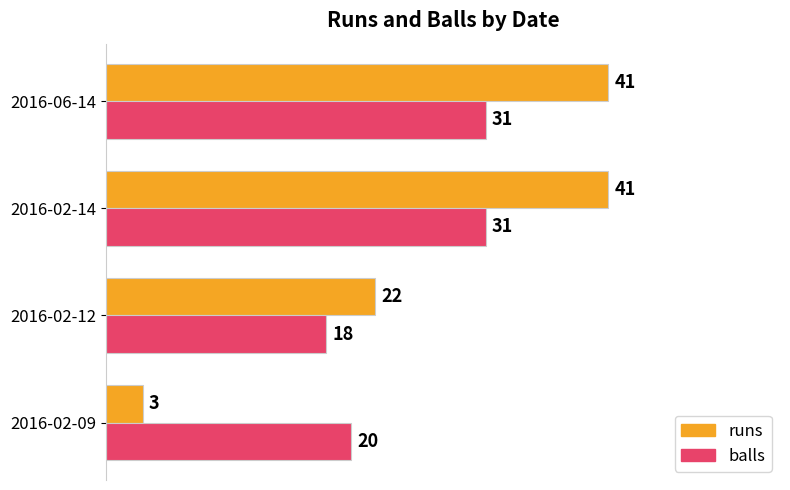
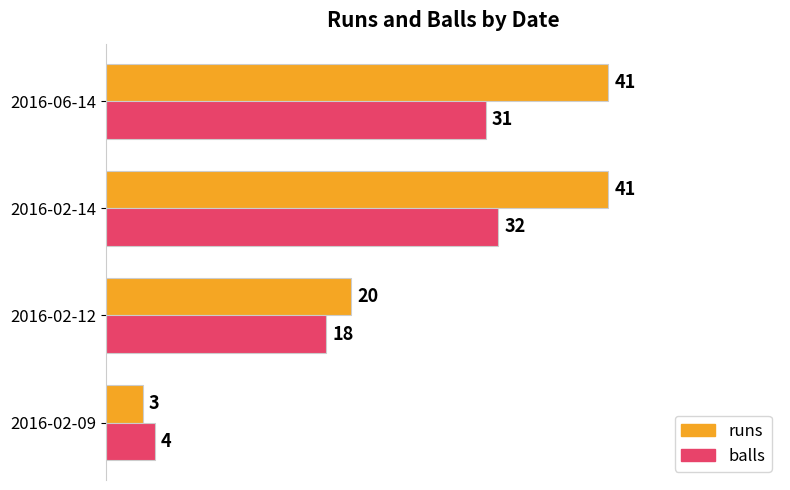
balls, 2016-02-14: 31 -> 32
runs, 2016-02-12: 22 -> 20
balls, 2016-02-09: 20 -> 4
